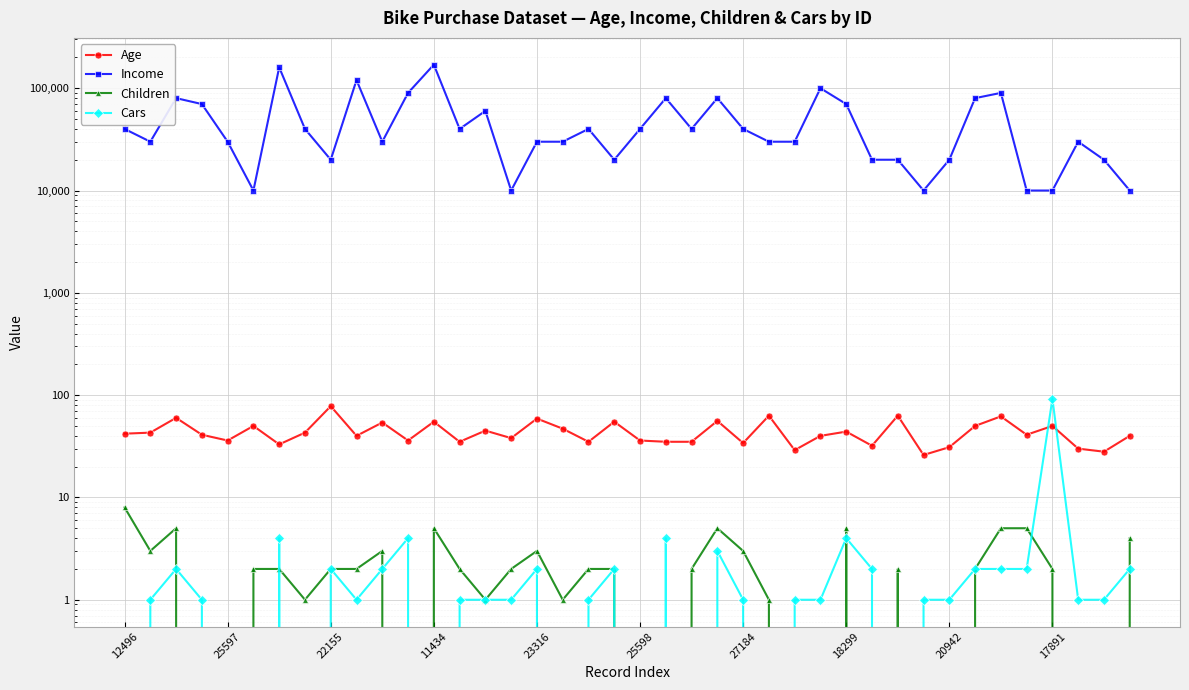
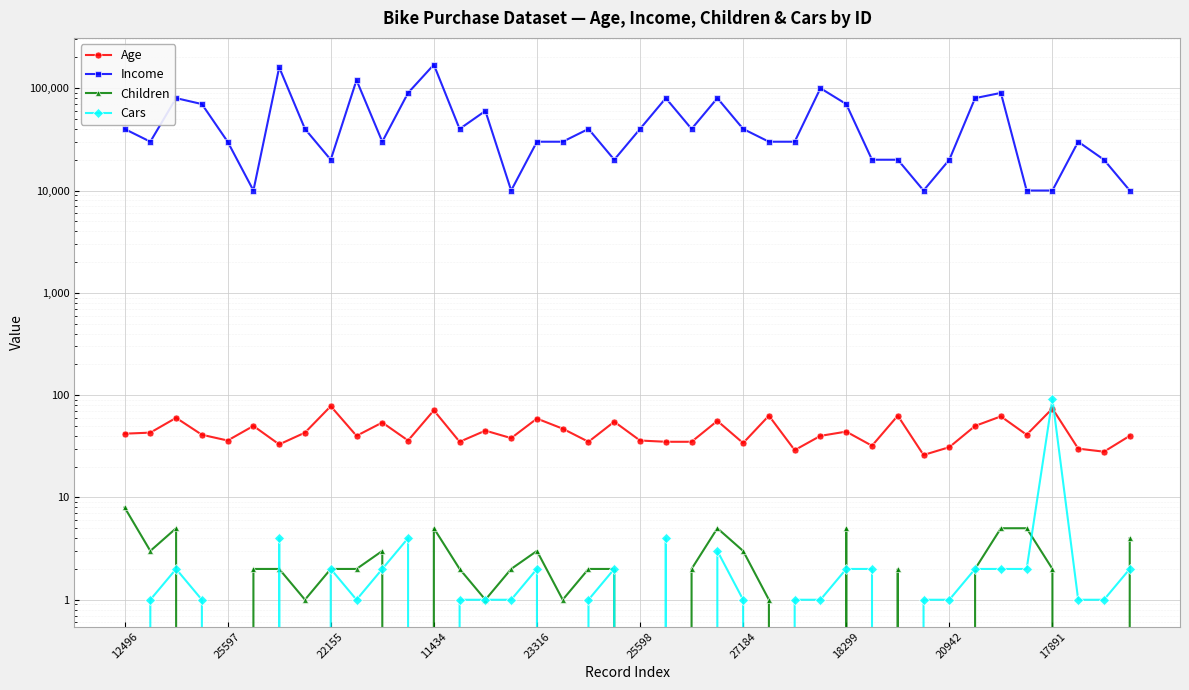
Age, 11434: 60 -> 70
Cars, 18299: 4 -> 2
Age, 17891: 50 -> 70
